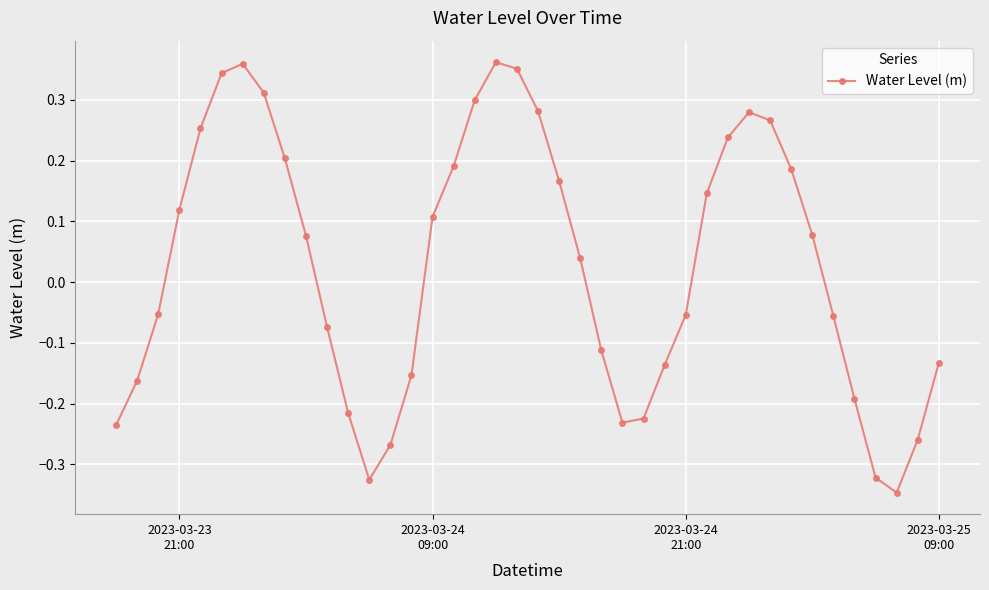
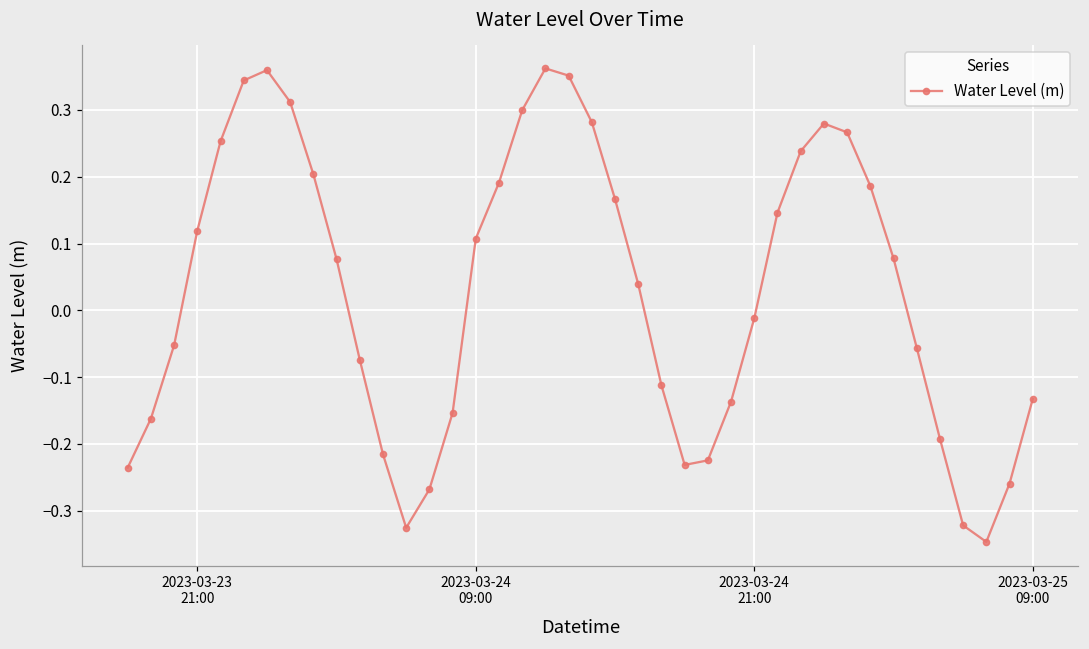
2023-03-24 21:00: -0.05 -> -0.01
